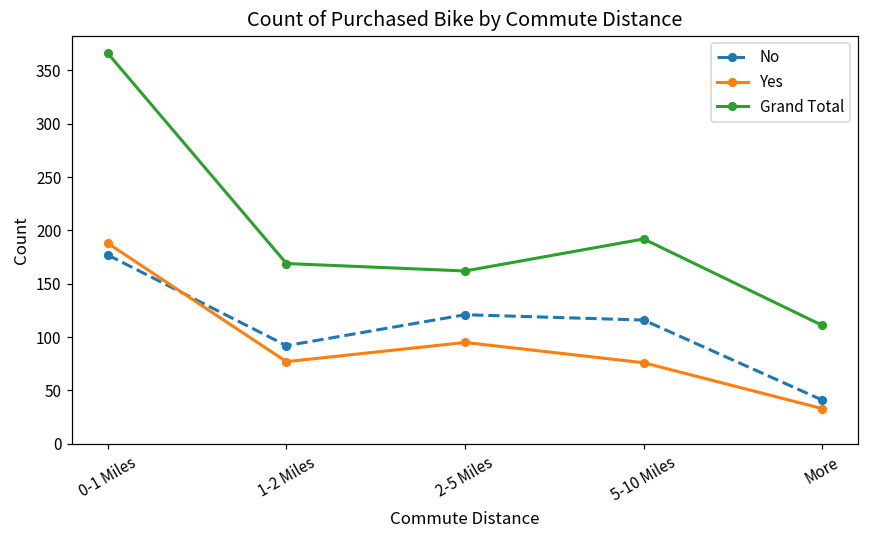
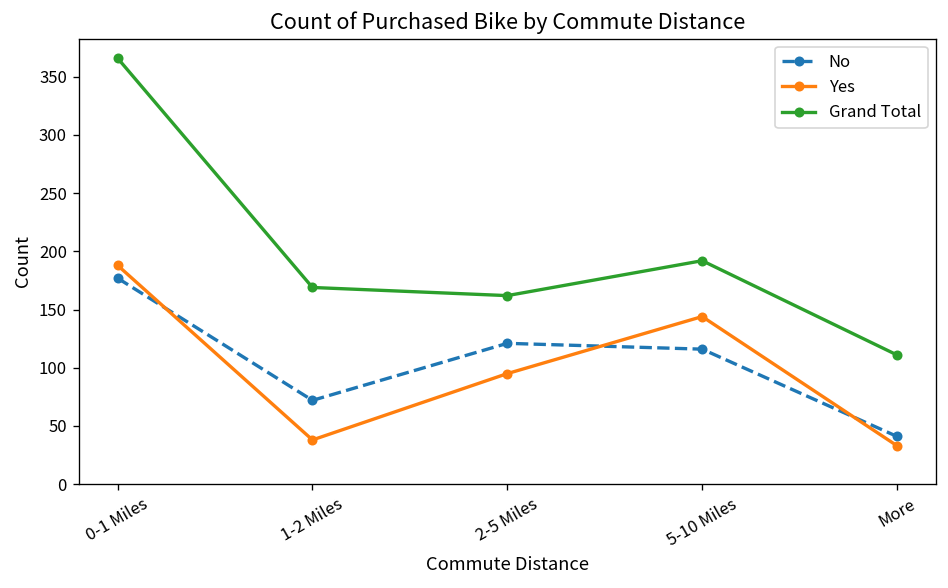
No, 1-2 Miles: 90 -> 70
Yes, 1-2 Miles: 80 -> 40
Yes, 5-10 Miles: 80 -> 140
